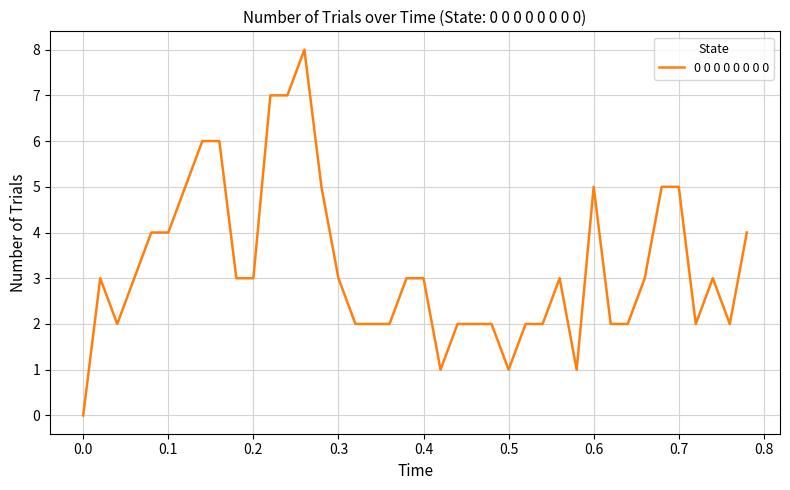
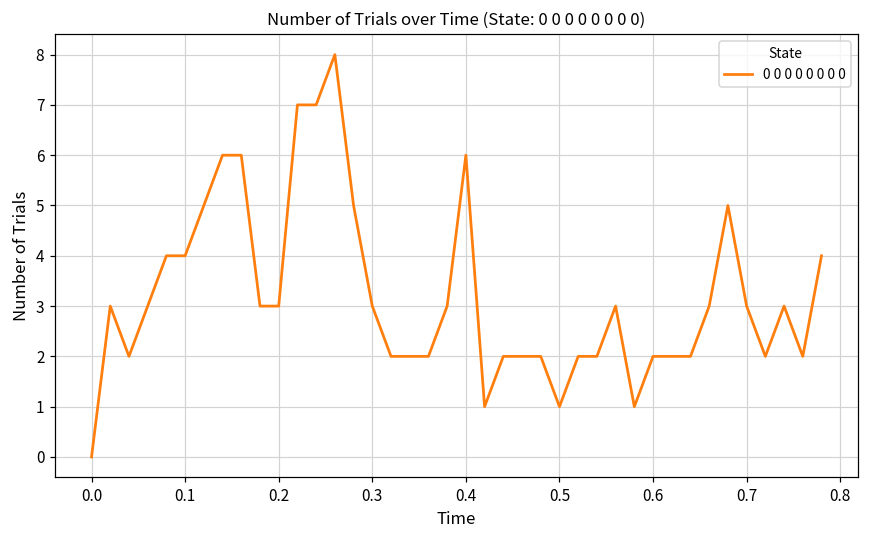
0.4: 3 -> 6
0.6: 5 -> 2
0.7: 5 -> 3
